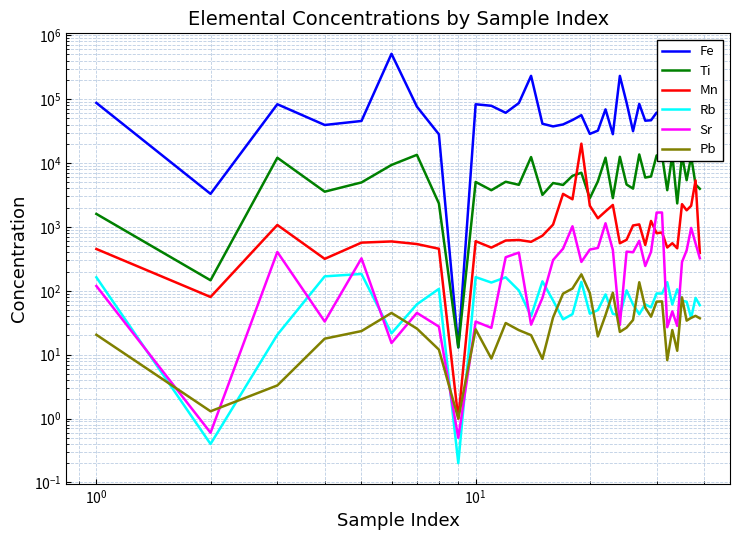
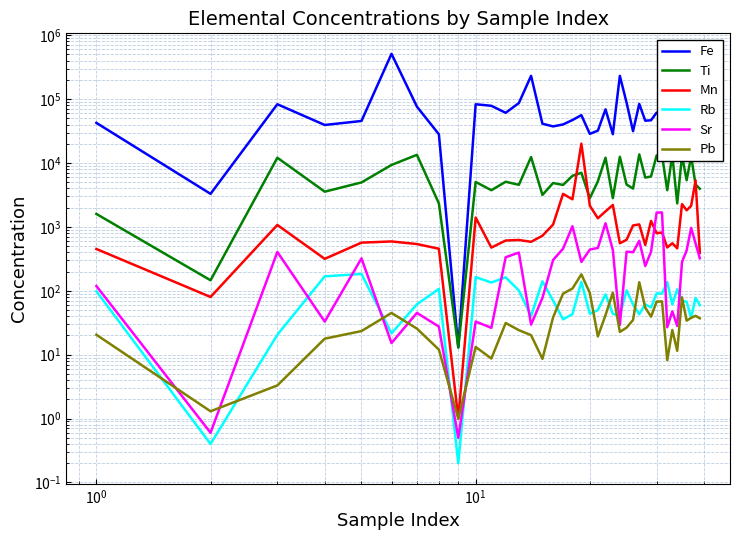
Fe, 10^0: 90000 -> 40000
Rb, 10^0: 160 -> 100
Mn, 10^1: 600 -> 1400
Pb, 10^1: 25 -> 13
